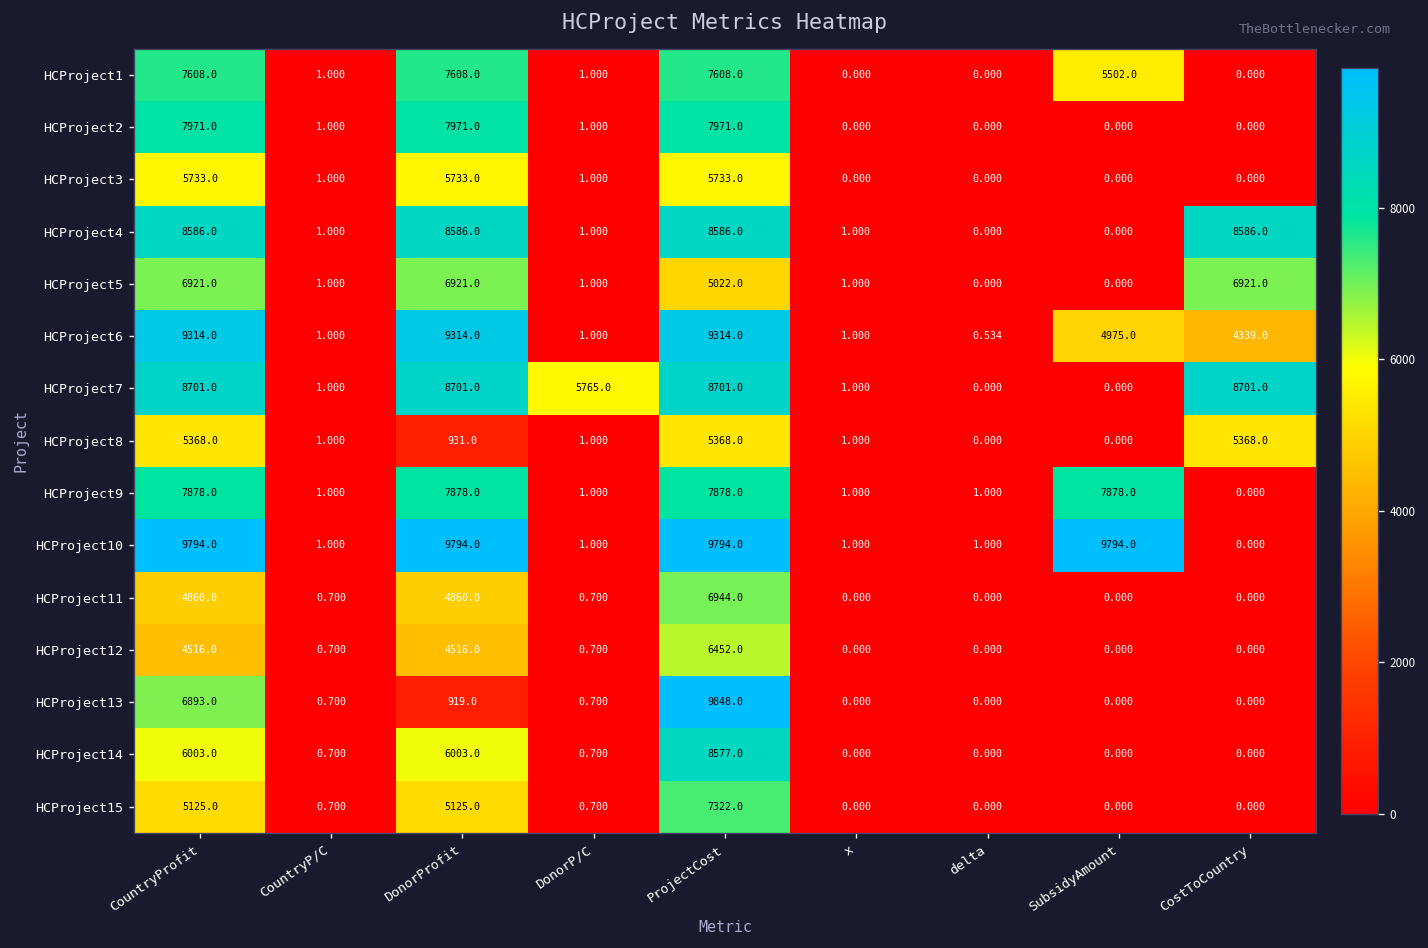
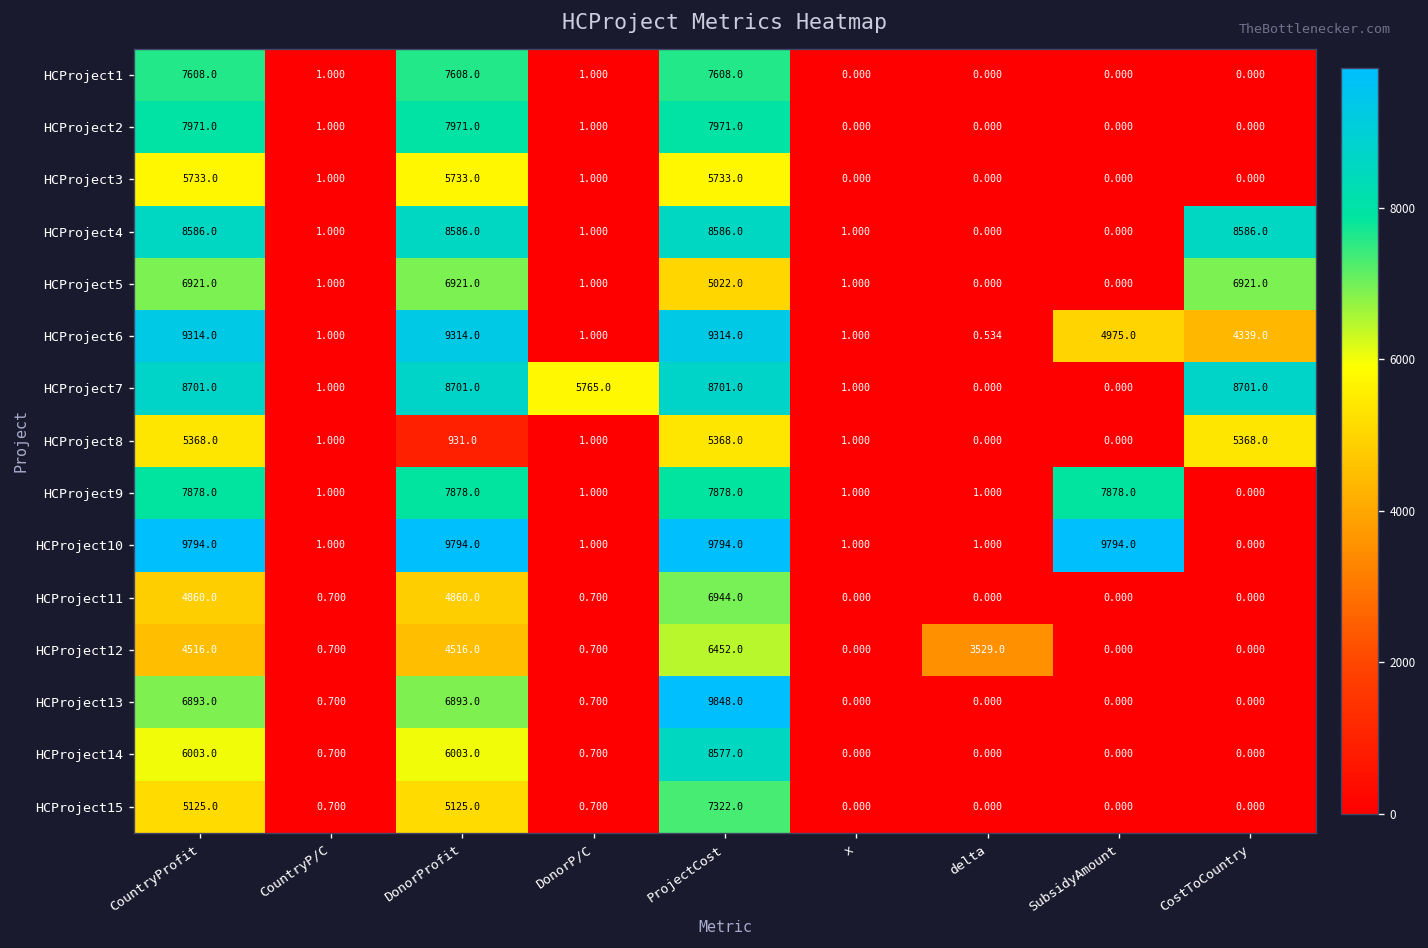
HCProject1, SubsidyAmount: 5502.0 -> 0.000
HCProject12, delta: 0.000 -> 3529.0
HCProject13, DonorProfit: 919.0 -> 6893.0
